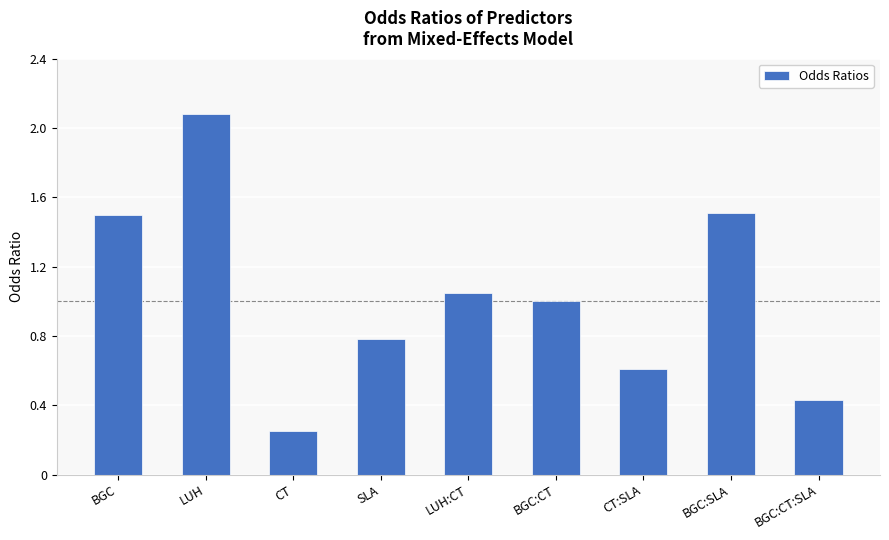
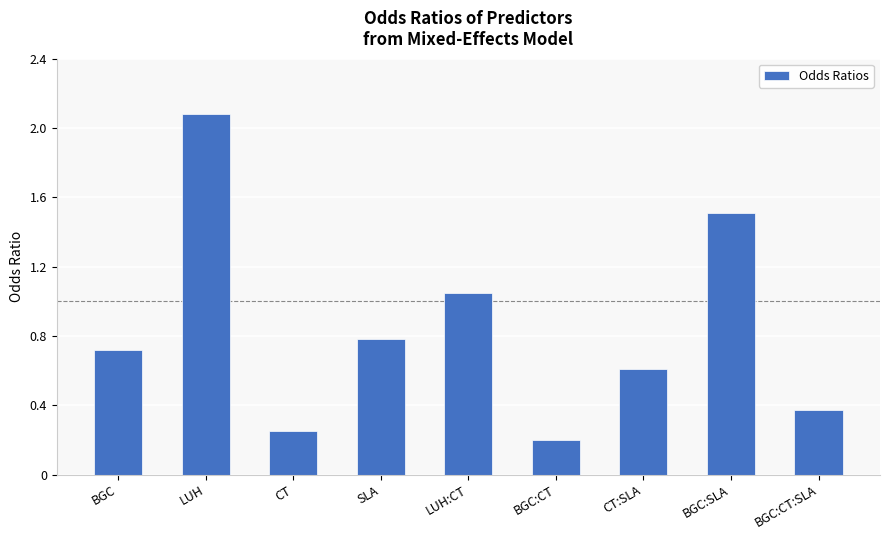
BGC: 1.50 -> 0.72
BGC:CT: 1.0 -> 0.2
BGC:CT:SLA: 0.43 -> 0.37
